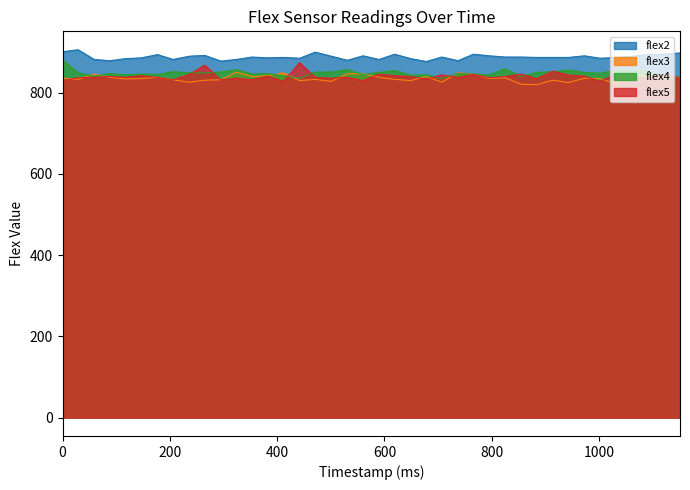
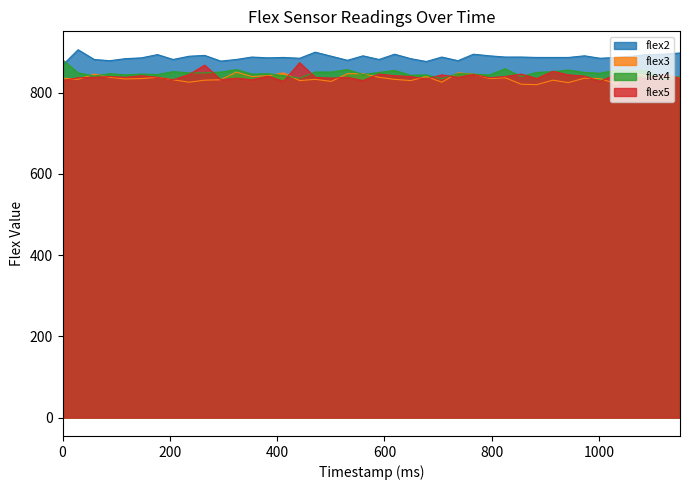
flex2, 0: 900 -> 870
